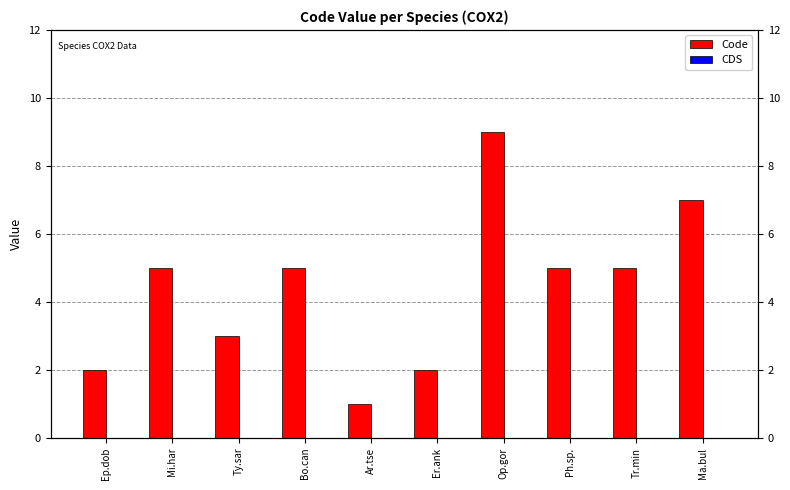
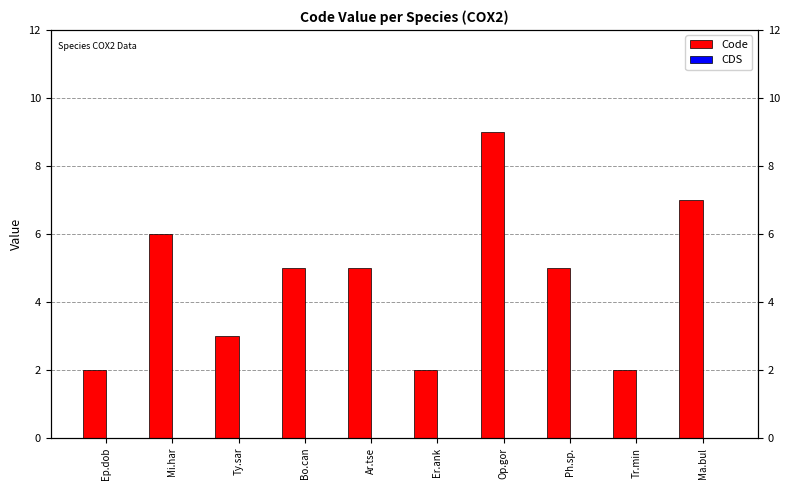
Code, Mi.har: 5 -> 6
Code, Ar.tse: 1 -> 5
Code, Tr.min: 5 -> 2
